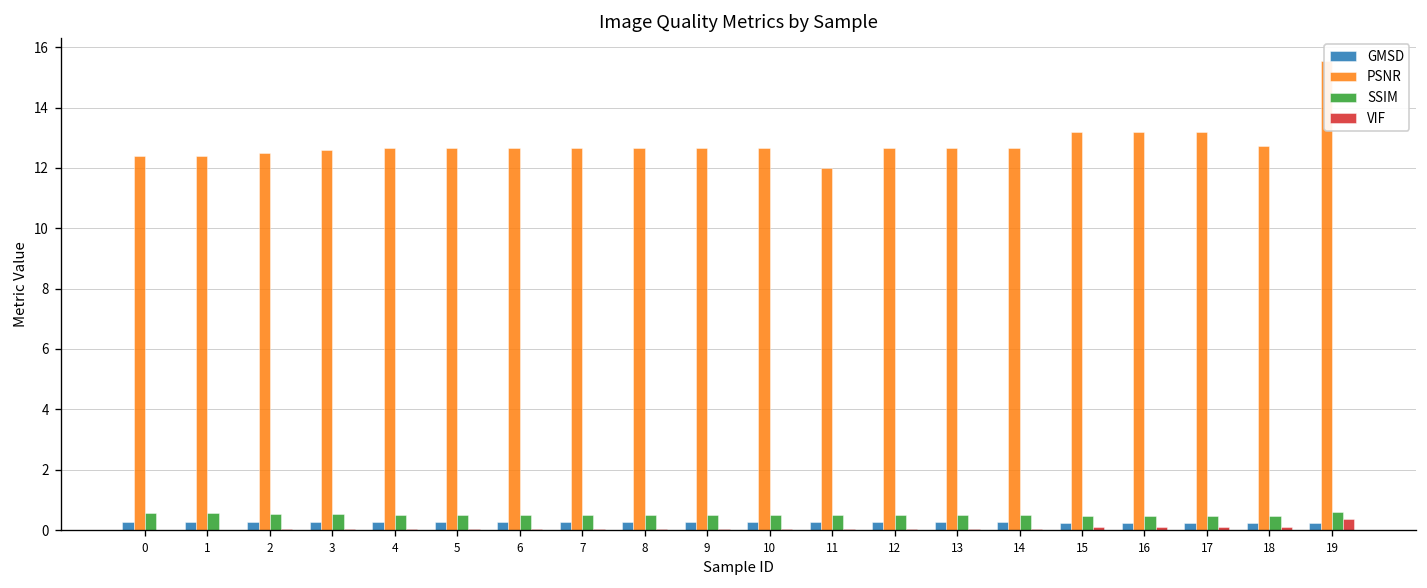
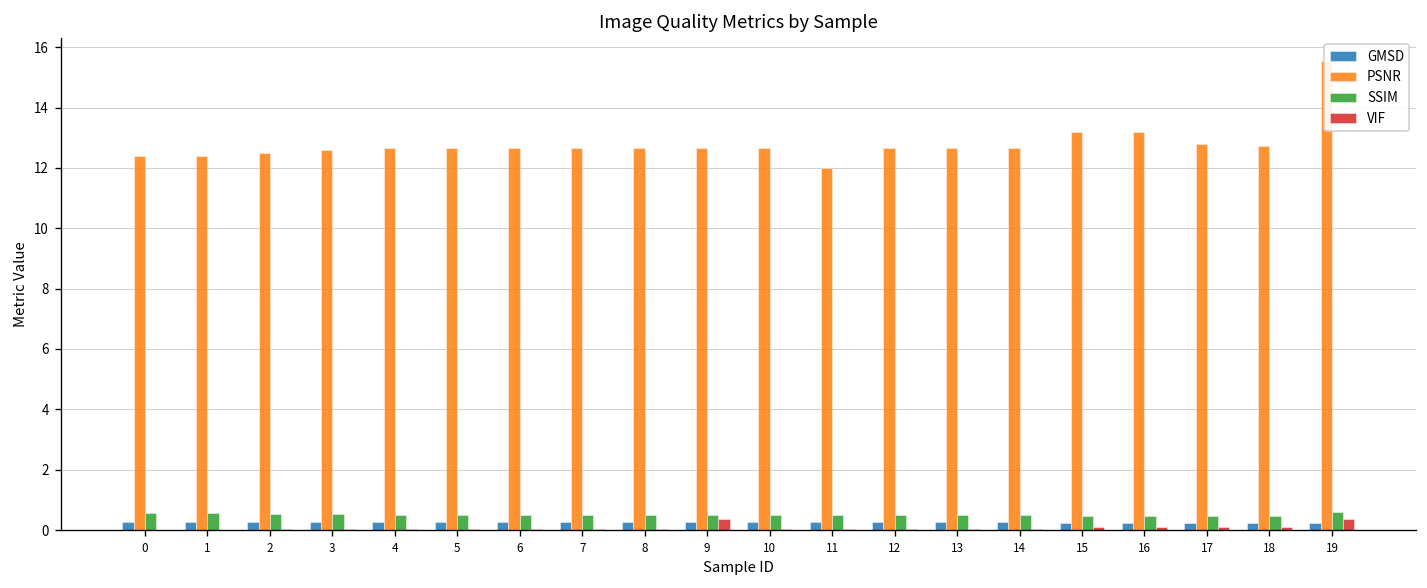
VIF, 9: 0.0 -> 0.4
PSNR, 17: 13.2 -> 12.8
